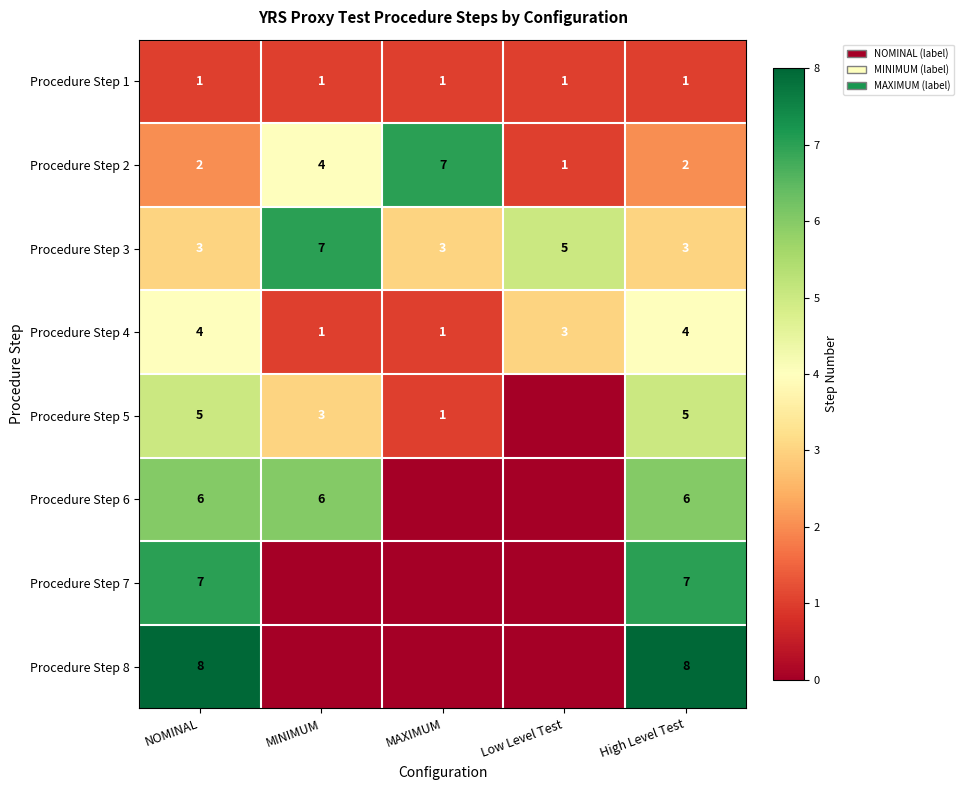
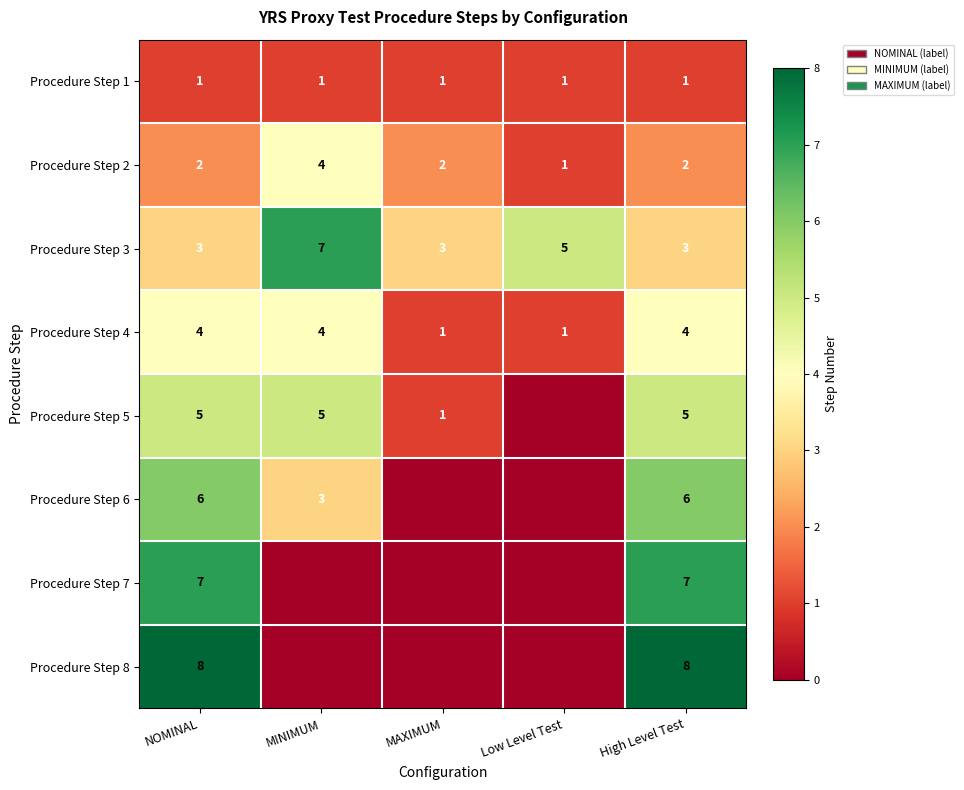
Procedure Step 2, MAXIMUM: 7 -> 2
Procedure Step 4, MINIMUM: 1 -> 4
Procedure Step 4, Low Level Test: 3 -> 1
Procedure Step 5, MINIMUM: 3 -> 5
Procedure Step 6, MINIMUM: 6 -> 3
